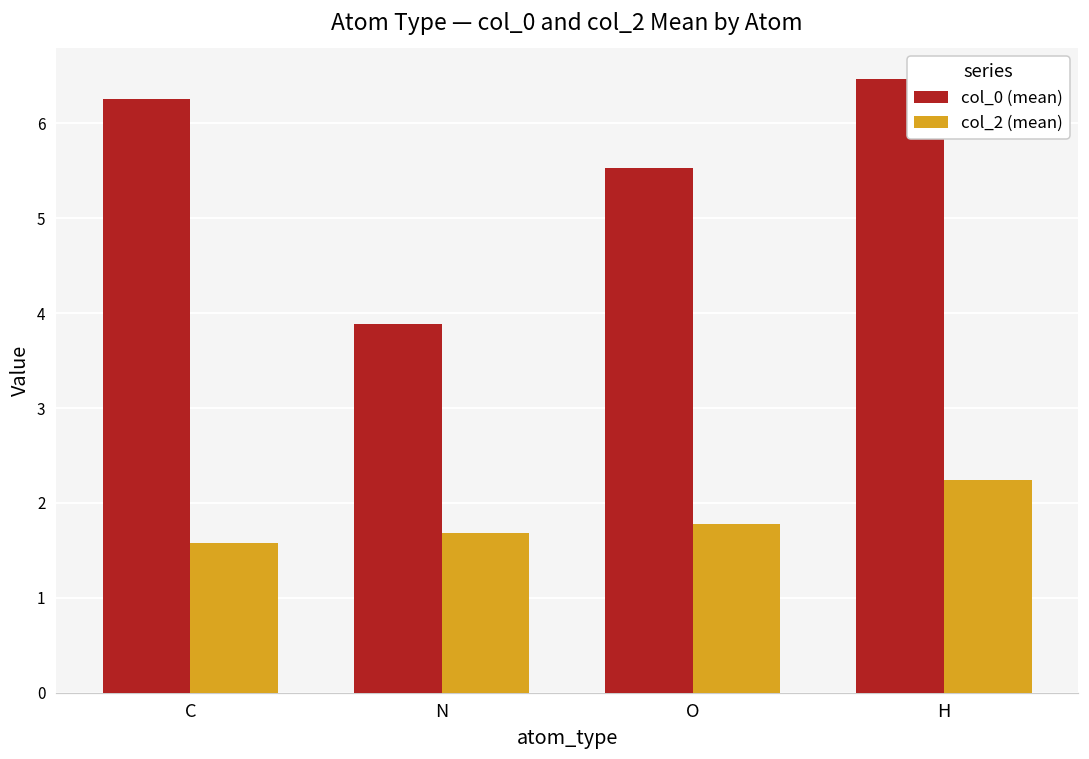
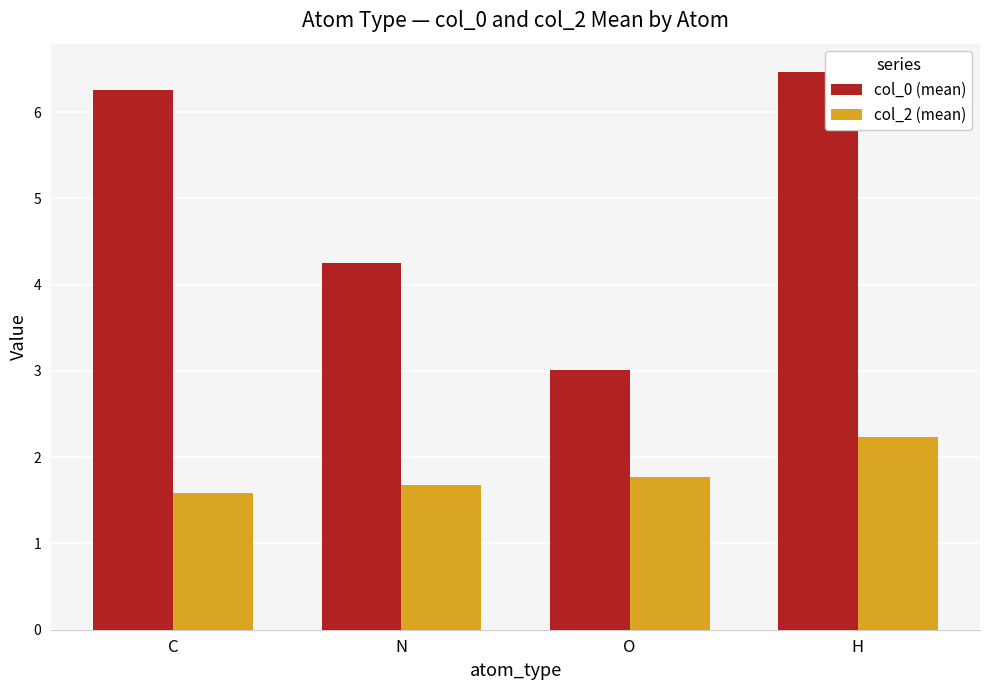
col_0 (mean), N: 3.9 -> 4.2
col_0 (mean), O: 5.5 -> 3.0
